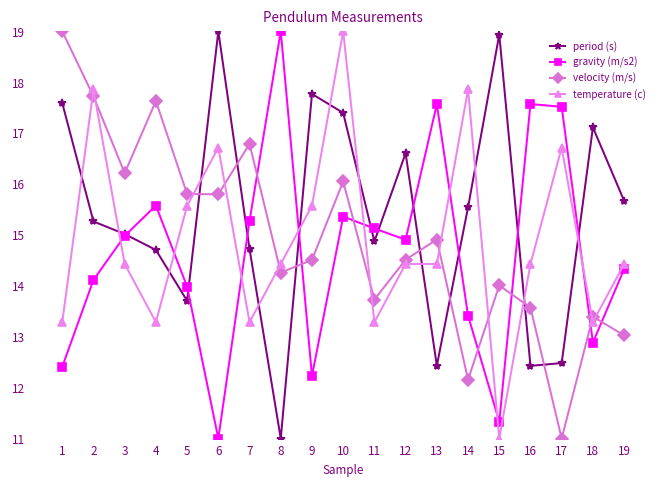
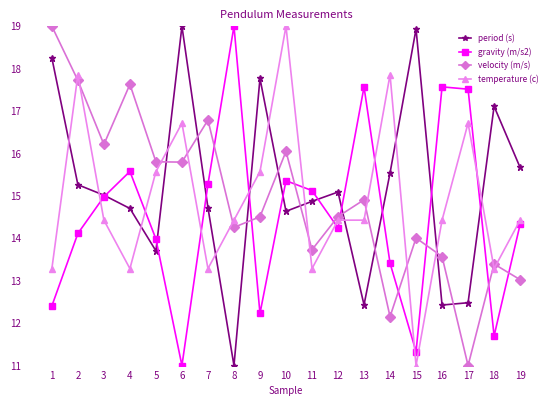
period (s), 1: 17.6 -> 18.3
period (s), 10: 17.4 -> 14.6
period (s), 12: 16.6 -> 15.1
gravity (m/s2), 12: 14.9 -> 14.2
gravity (m/s2), 18: 12.9 -> 11.7
